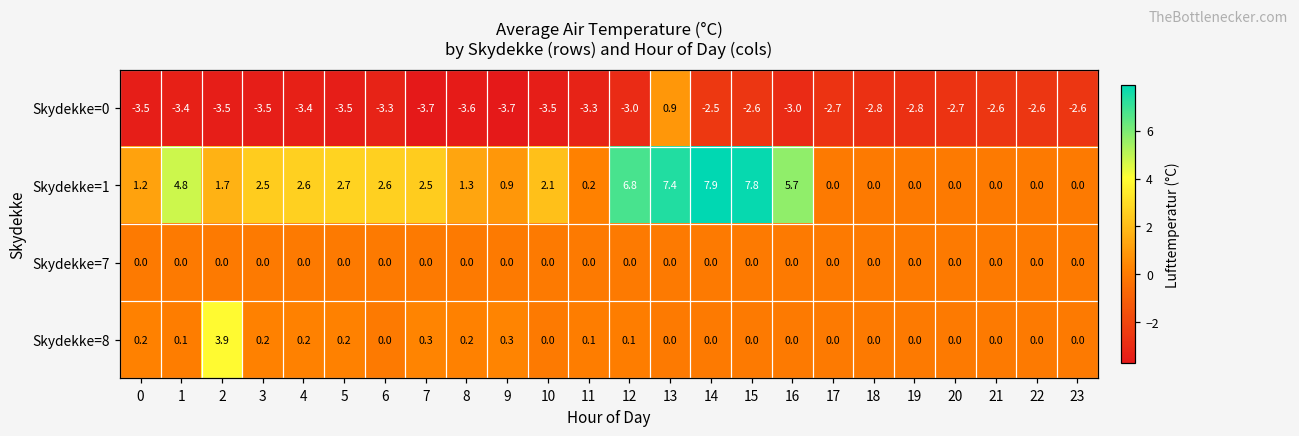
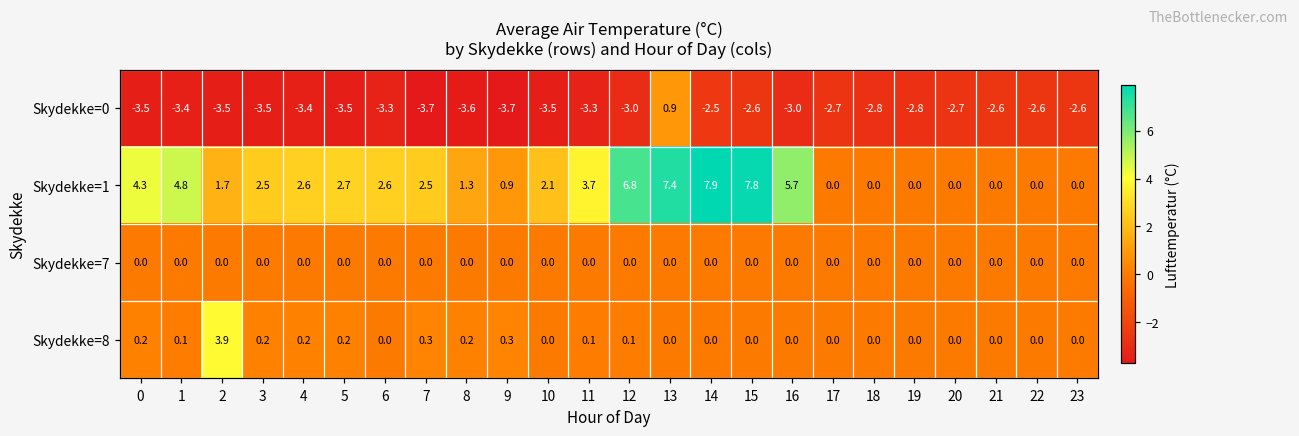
Skydekke=1, 0: 1.2 -> 4.3
Skydekke=1, 11: 0.2 -> 3.7
